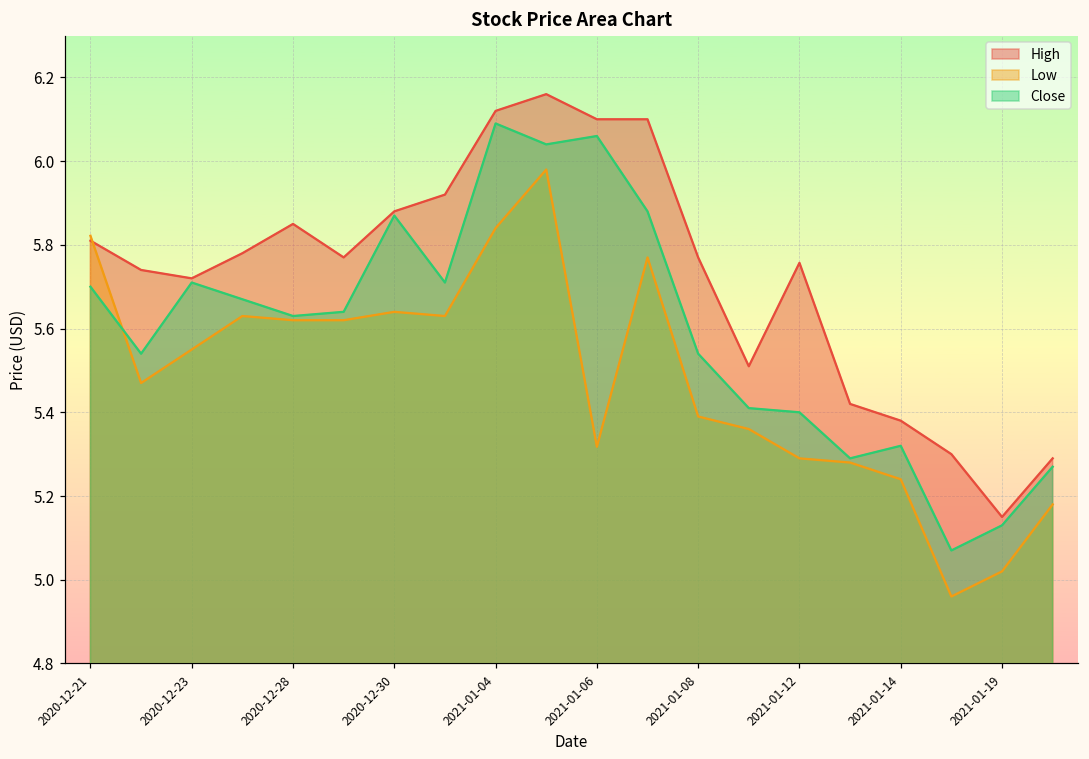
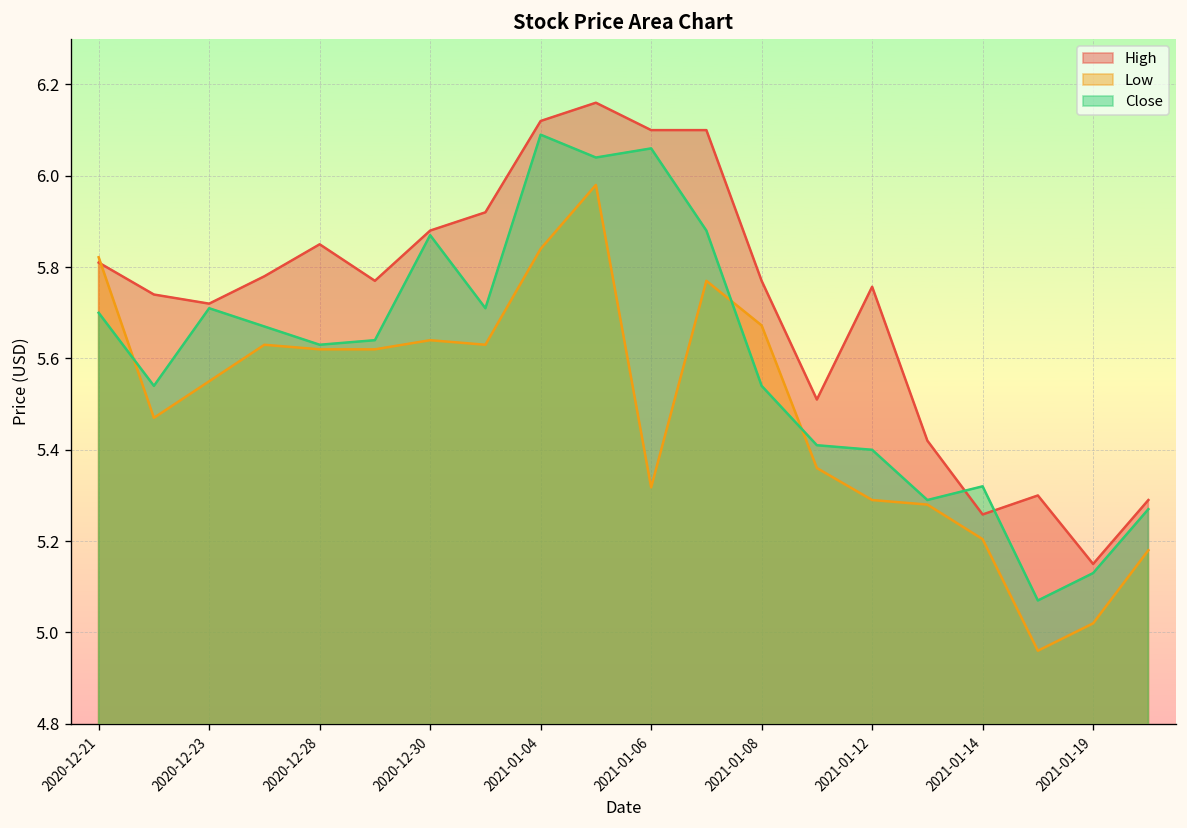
Low, 2021-01-08: 5.39 -> 5.67
High, 2021-01-14: 5.38 -> 5.26
Low, 2021-01-14: 5.24 -> 5.20
